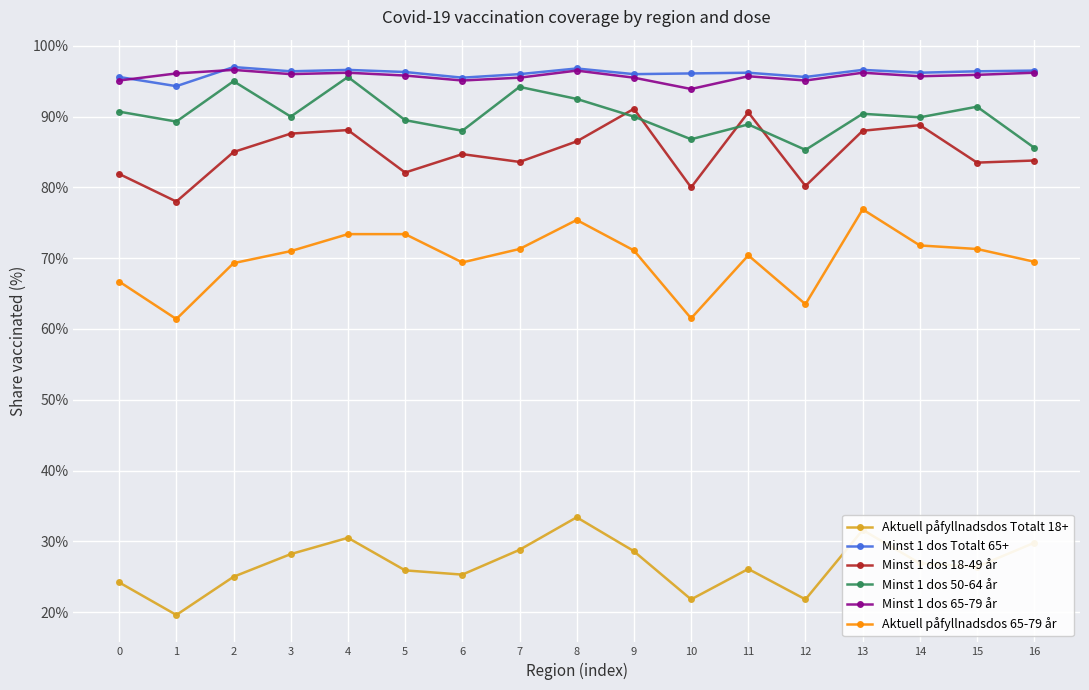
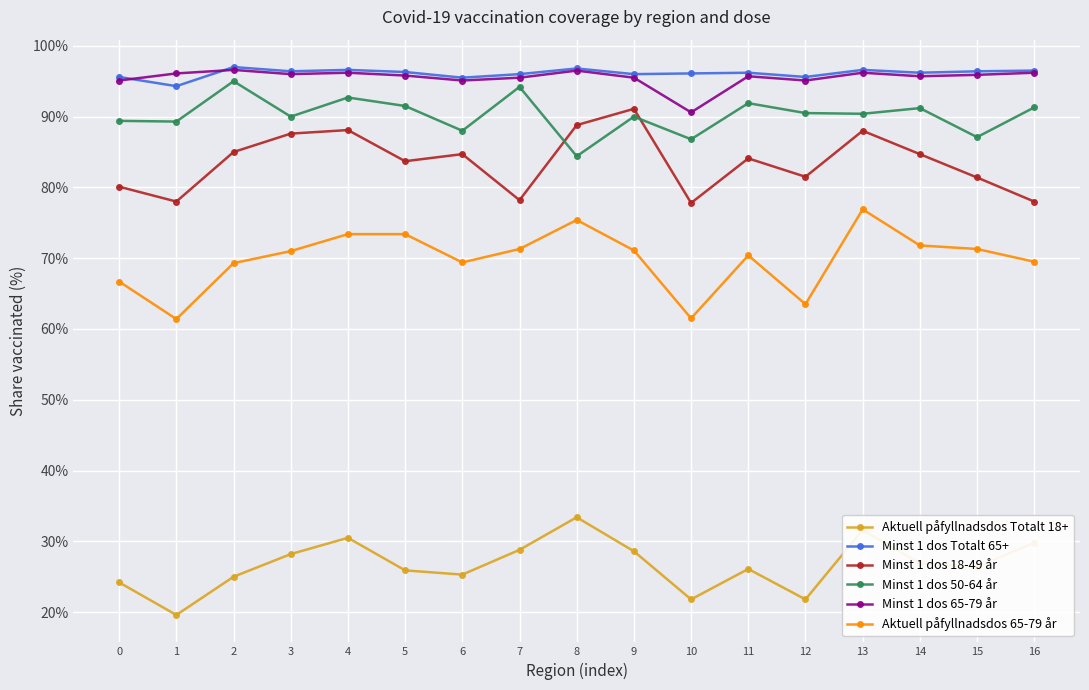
Minst 1 dos 18-49 år, 0: 82% -> 80%
Minst 1 dos 50-64 år, 0: 91% -> 89%
Minst 1 dos 50-64 år, 4: 96% -> 93%
Minst 1 dos 18-49 år, 5: 82% -> 84%
Minst 1 dos 50-64 år, 5: 90% -> 92%
Minst 1 dos 18-49 år, 7: 84% -> 78%
Minst 1 dos 18-49 år, 8: 87% -> 89%
Minst 1 dos 50-64 år, 8: 93% -> 84%
Minst 1 dos 18-49 år, 10: 80% -> 78%
Minst 1 dos 65-79 år, 10: 94% -> 91%
Minst 1 dos 18-49 år, 11: 91% -> 84%
Minst 1 dos 50-64 år, 11: 89% -> 92%
Minst 1 dos 18-49 år, 12: 80% -> 82%
Minst 1 dos 50-64 år, 12: 85% -> 91%
Minst 1 dos 18-49 år, 14: 89% -> 85%
Minst 1 dos 50-64 år, 14: 90% -> 91%
Minst 1 dos 18-49 år, 15: 84% -> 81%
Minst 1 dos 50-64 år, 15: 91% -> 87%
Minst 1 dos 18-49 år, 16: 84% -> 78%
Minst 1 dos 50-64 år, 16: 86% -> 91%
